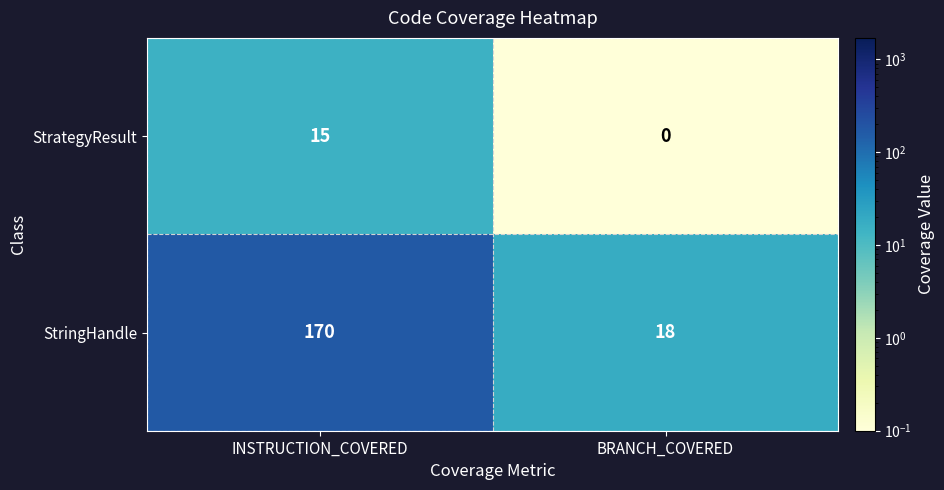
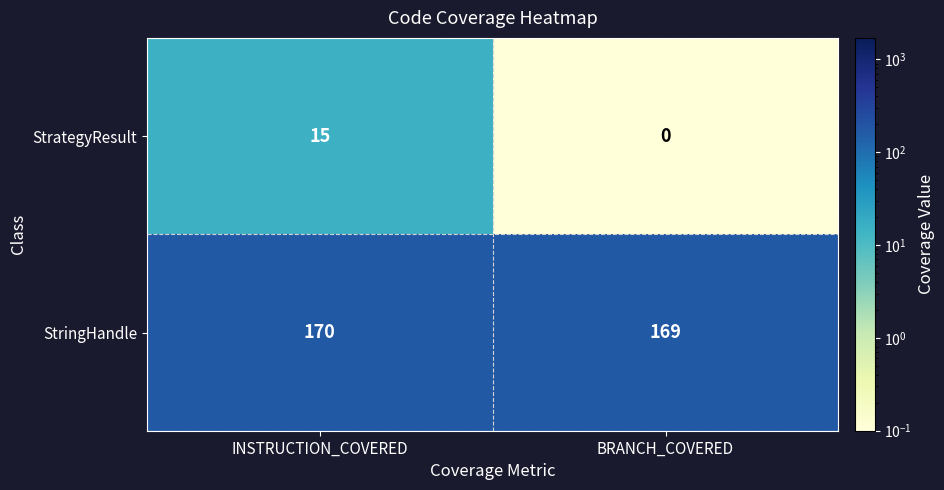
StringHandle, BRANCH_COVERED: 18 -> 169
